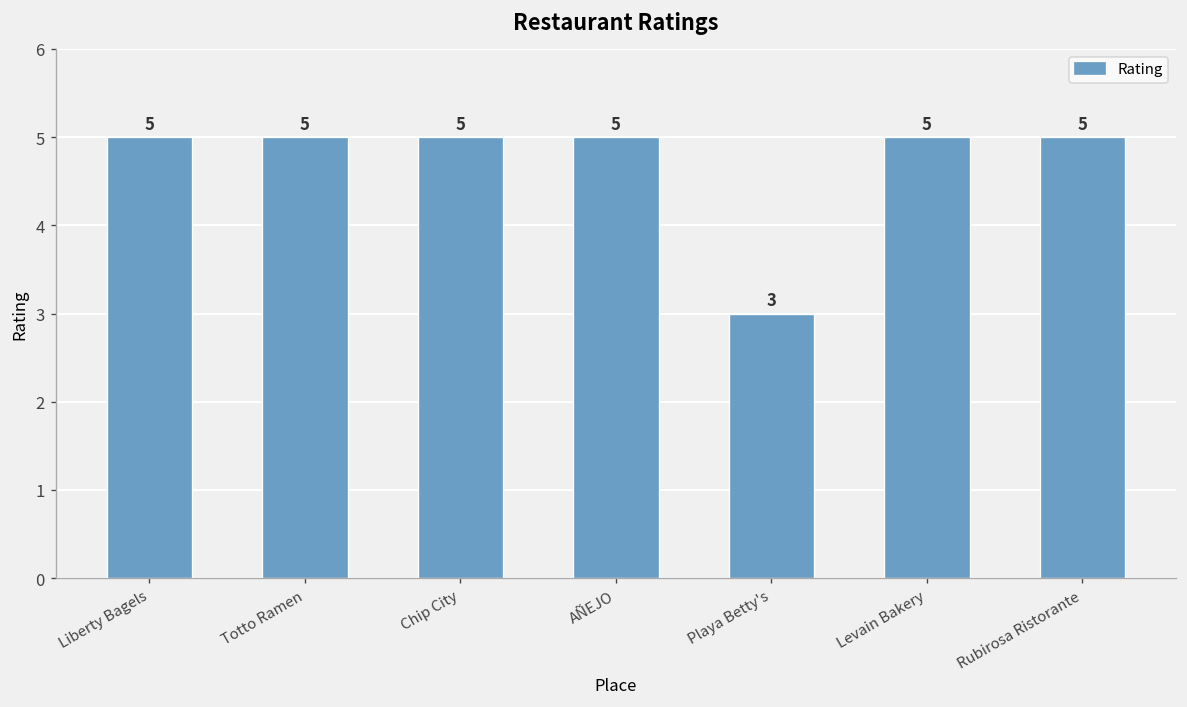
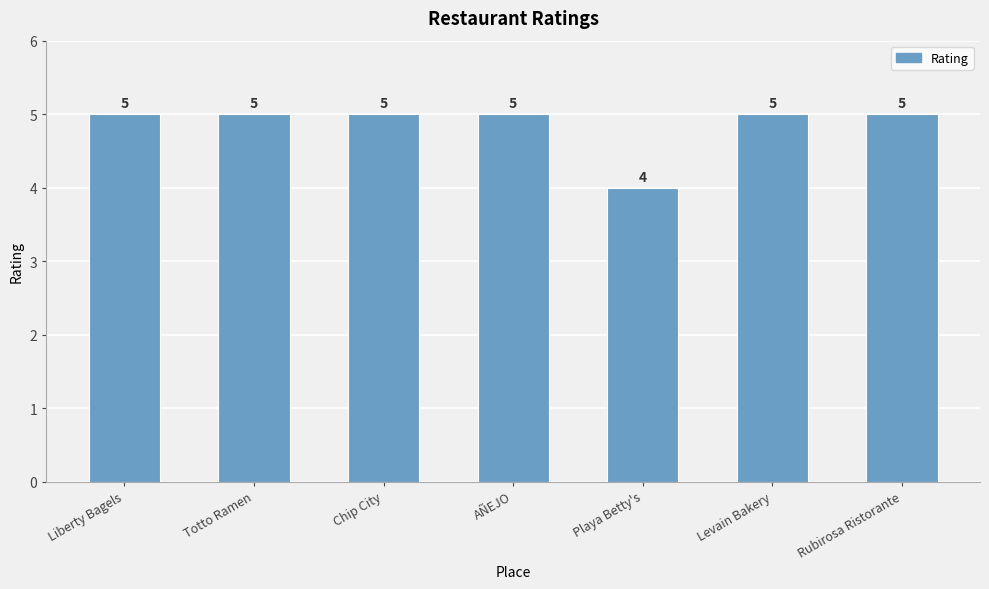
Playa Betty's: 3 -> 4
